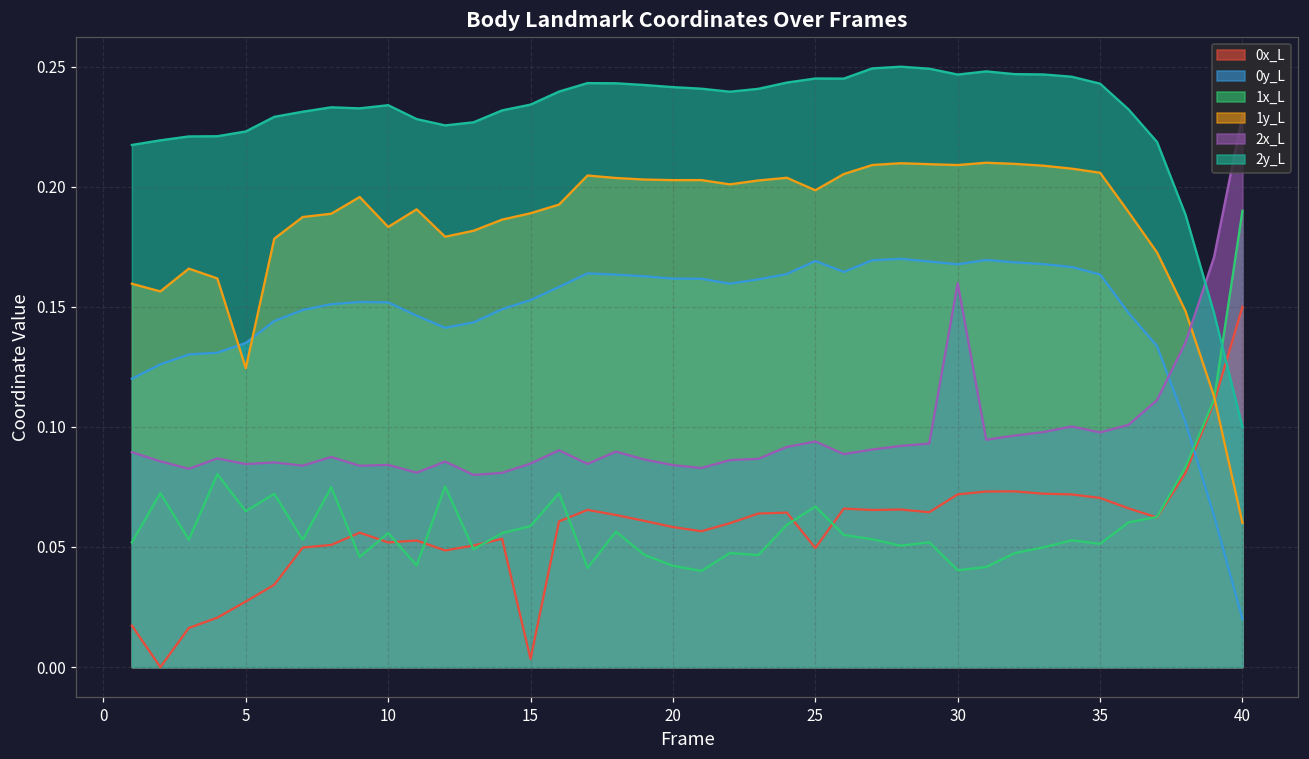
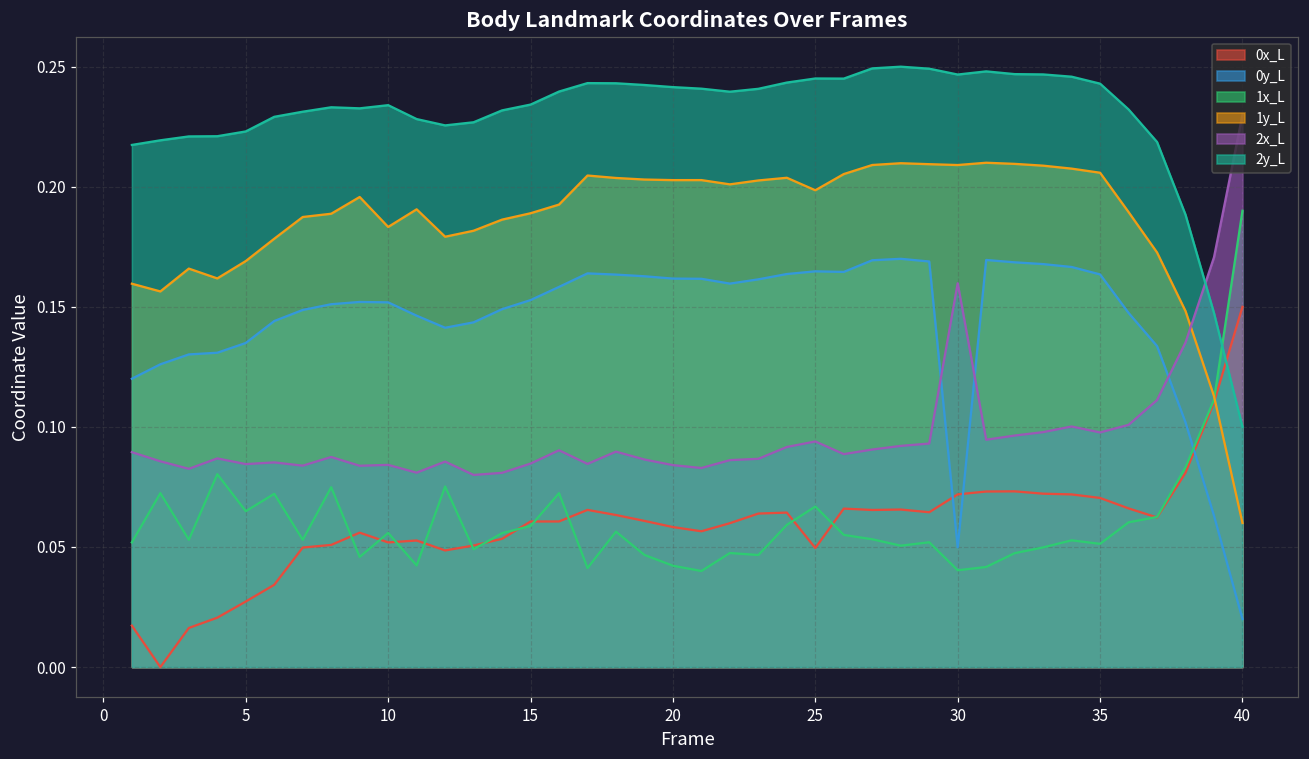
1y_L, 5: 0.124 -> 0.169
0x_L, 15: 0.003 -> 0.061
0y_L, 25: 0.169 -> 0.165
0y_L, 30: 0.168 -> 0.050
